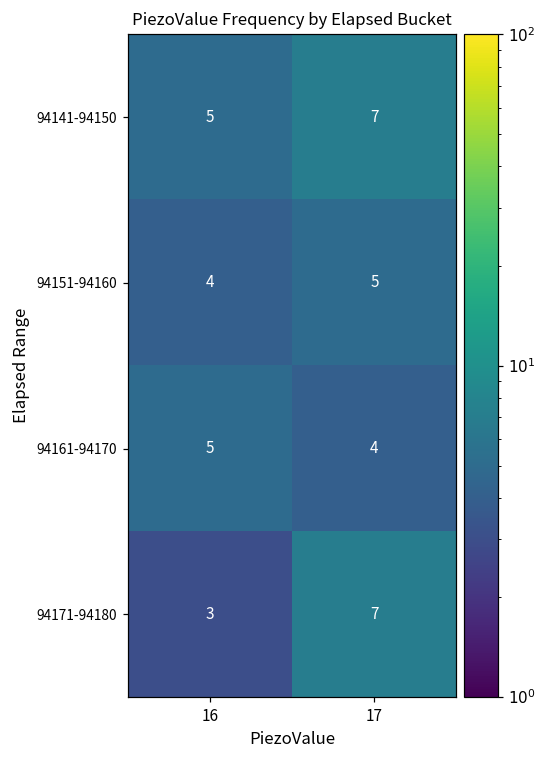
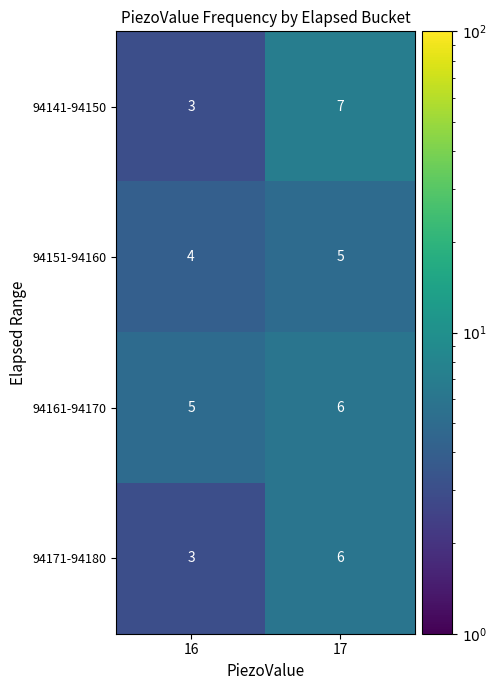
94141-94150, 16: 5 -> 3
94161-94170, 17: 4 -> 6
94171-94180, 17: 7 -> 6
